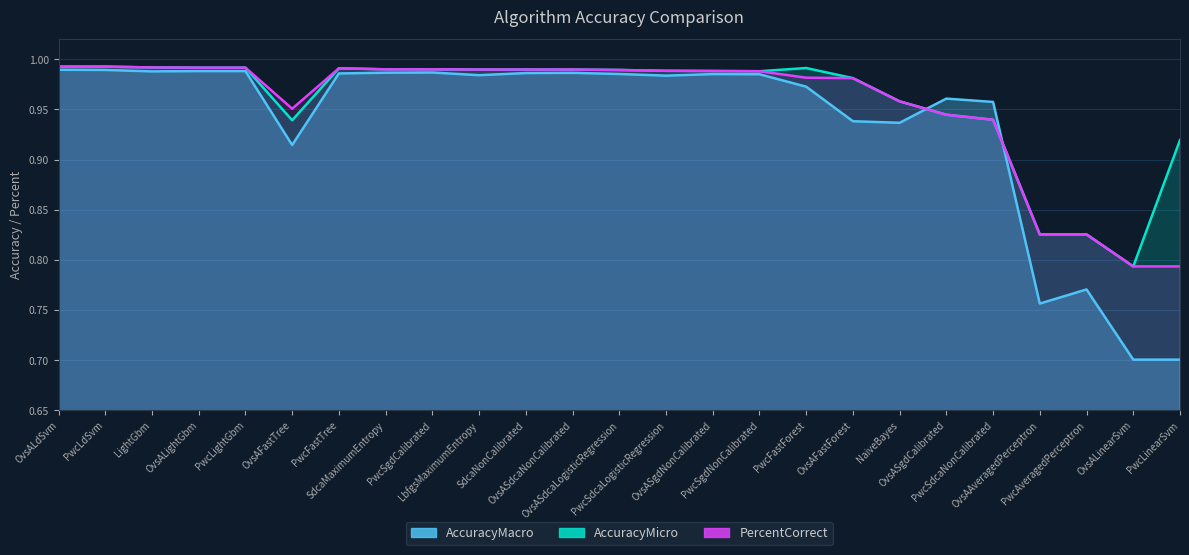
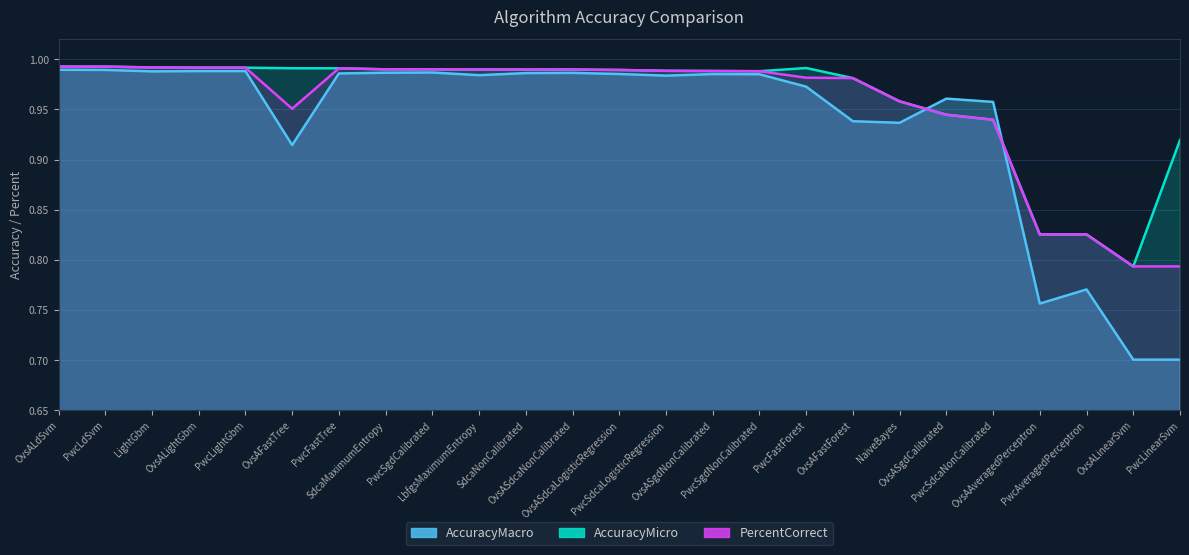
AccuracyMicro, OvsAFastTree: 0.939 -> 0.991
